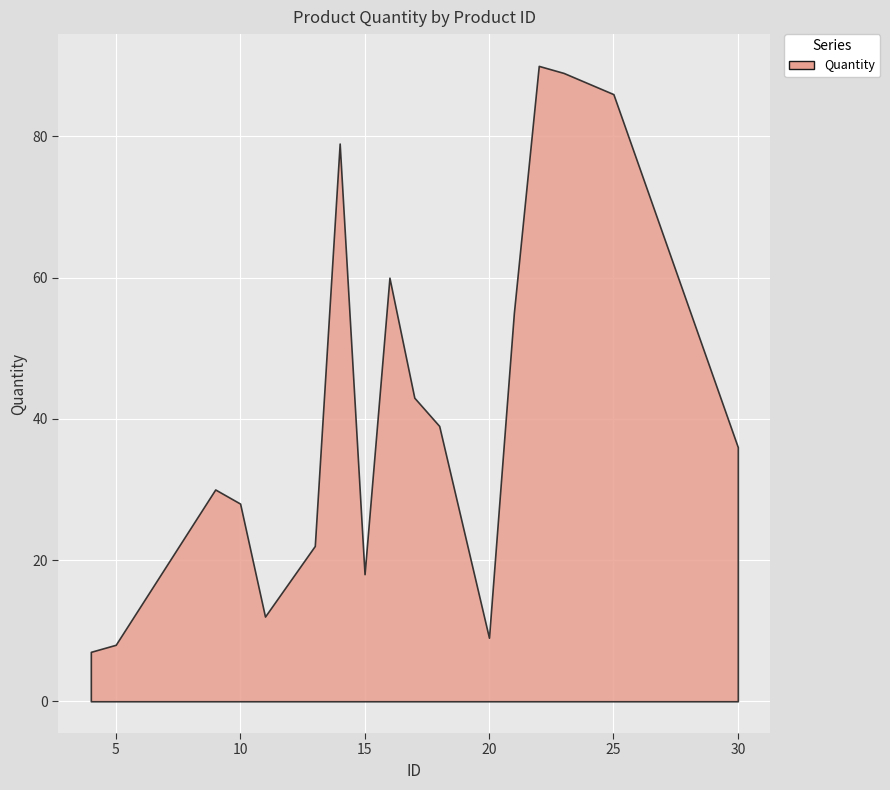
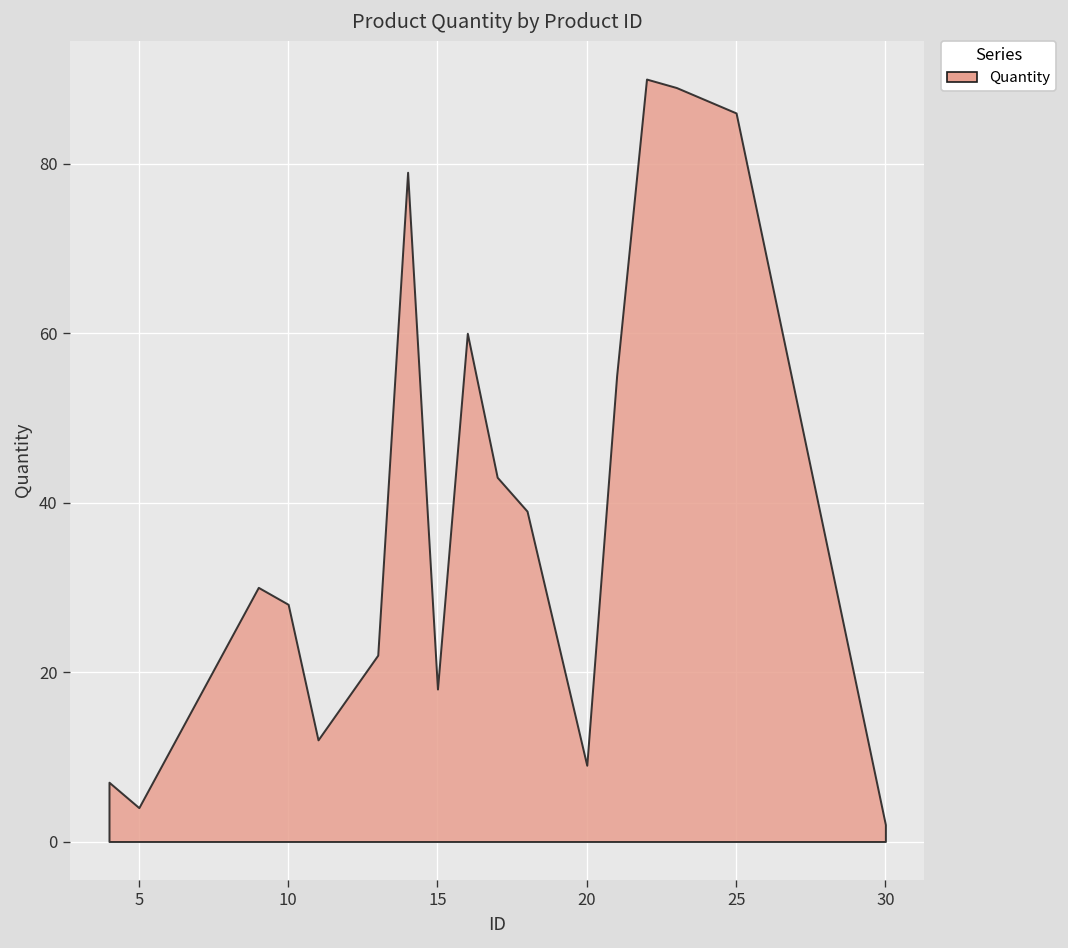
5: 8 -> 4
30: 36 -> 2
